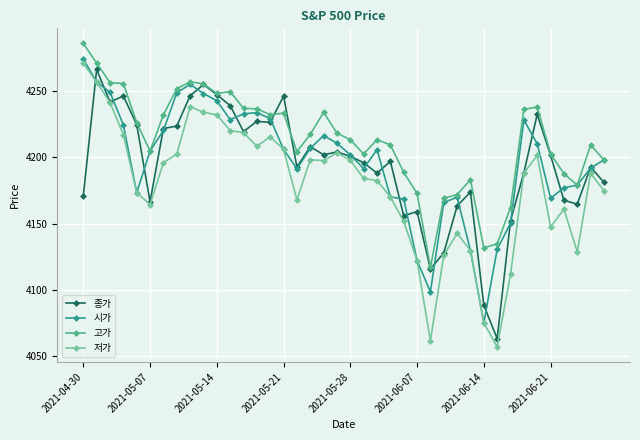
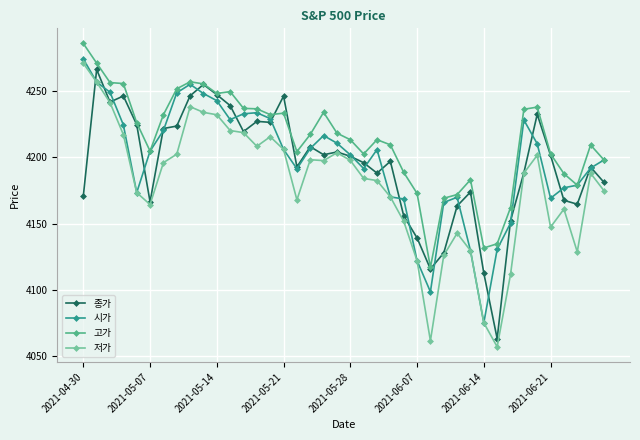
종가, 2021-06-07: 4159 -> 4139
종가, 2021-06-14: 4088 -> 4113
